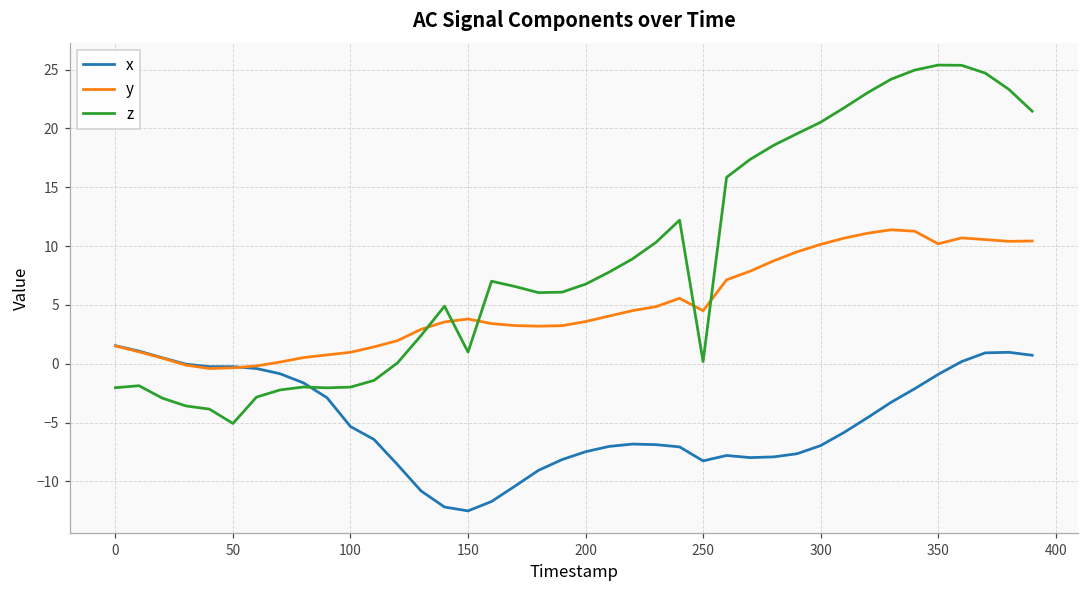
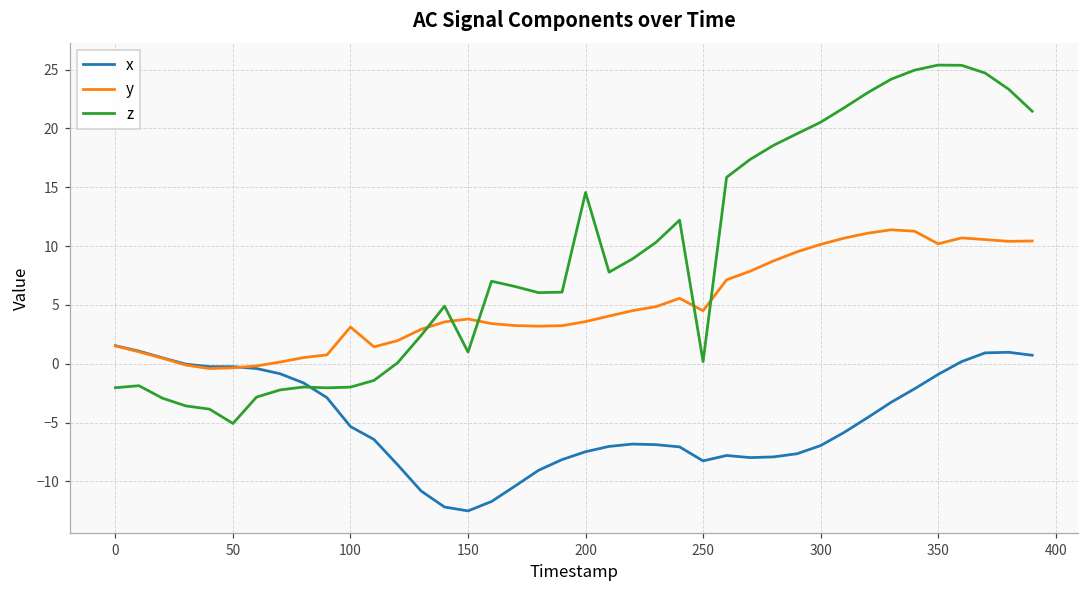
y, 100: 1.0 -> 3.1
z, 200: 6.8 -> 14.6
